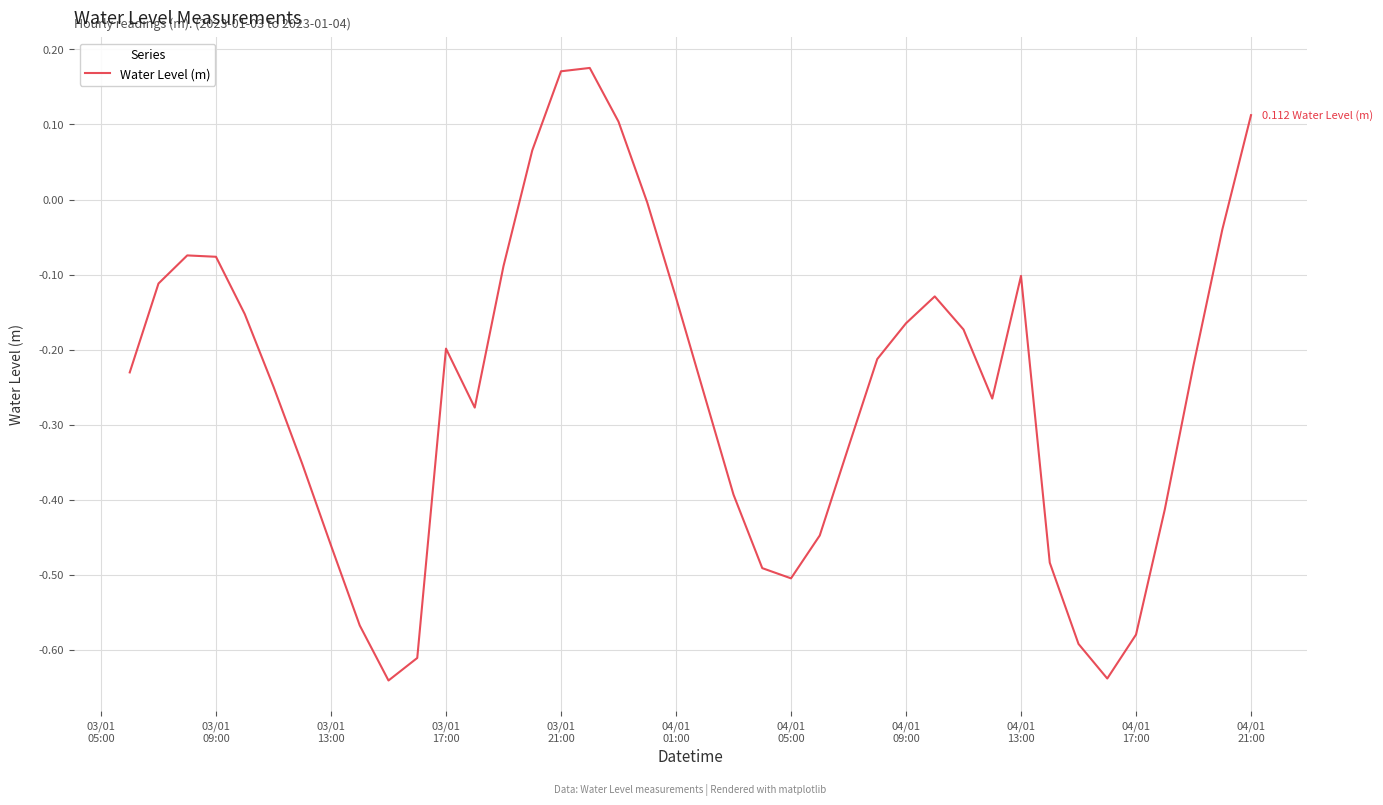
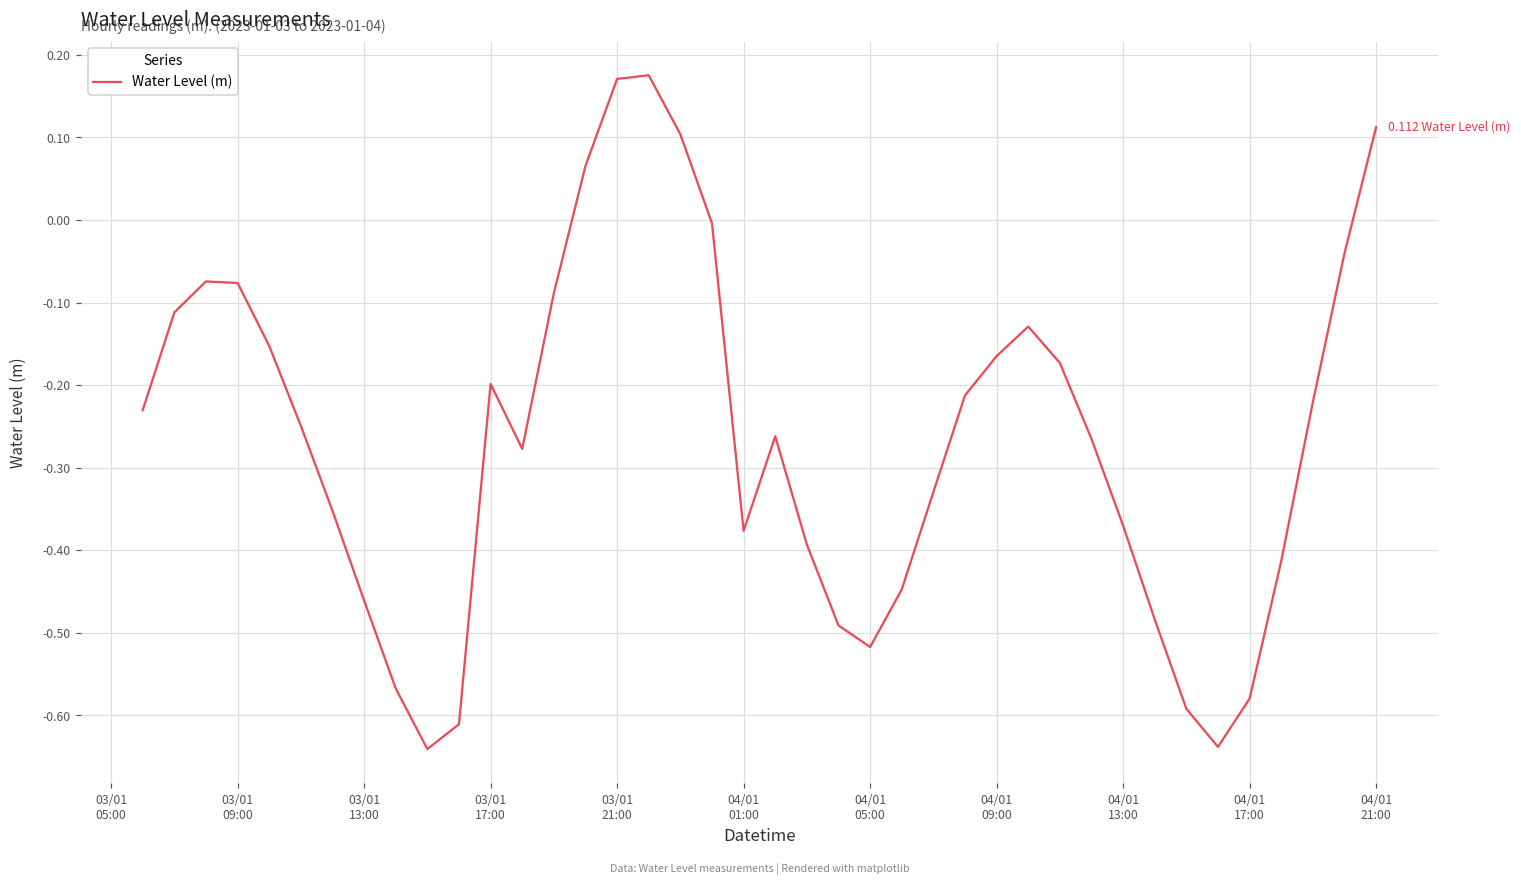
04/01 01:00: -0.13 -> -0.38
04/01 05:00: -0.50 -> -0.52
04/01 13:00: -0.10 -> -0.37
